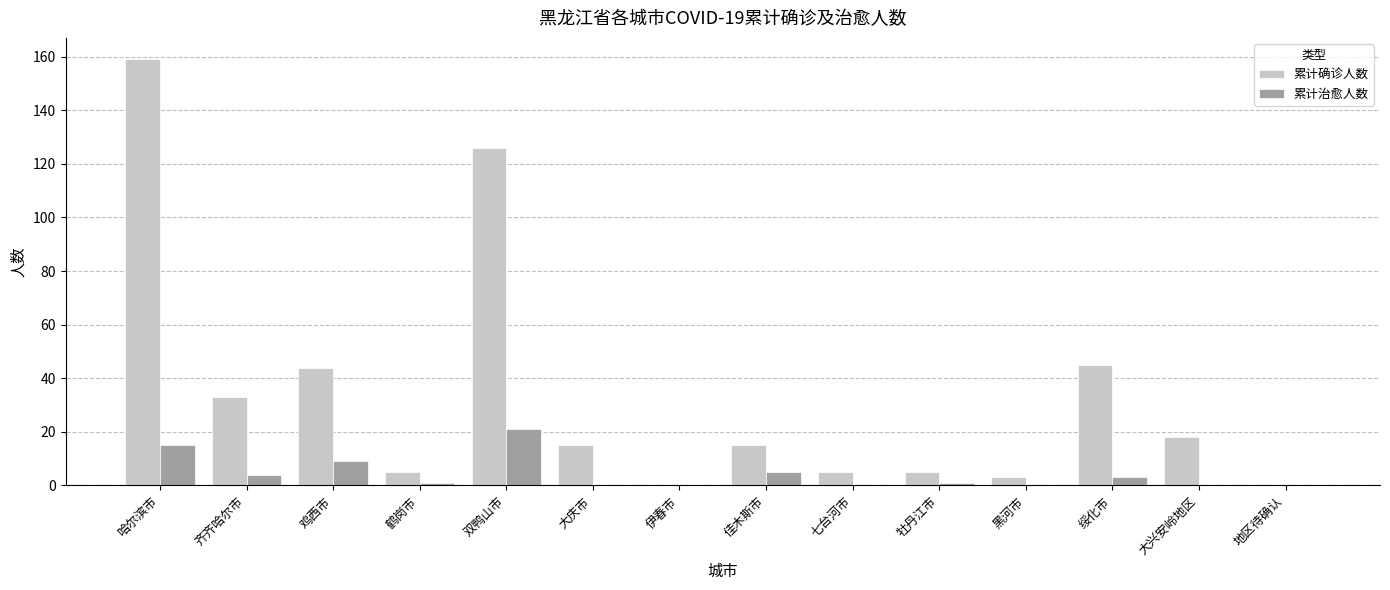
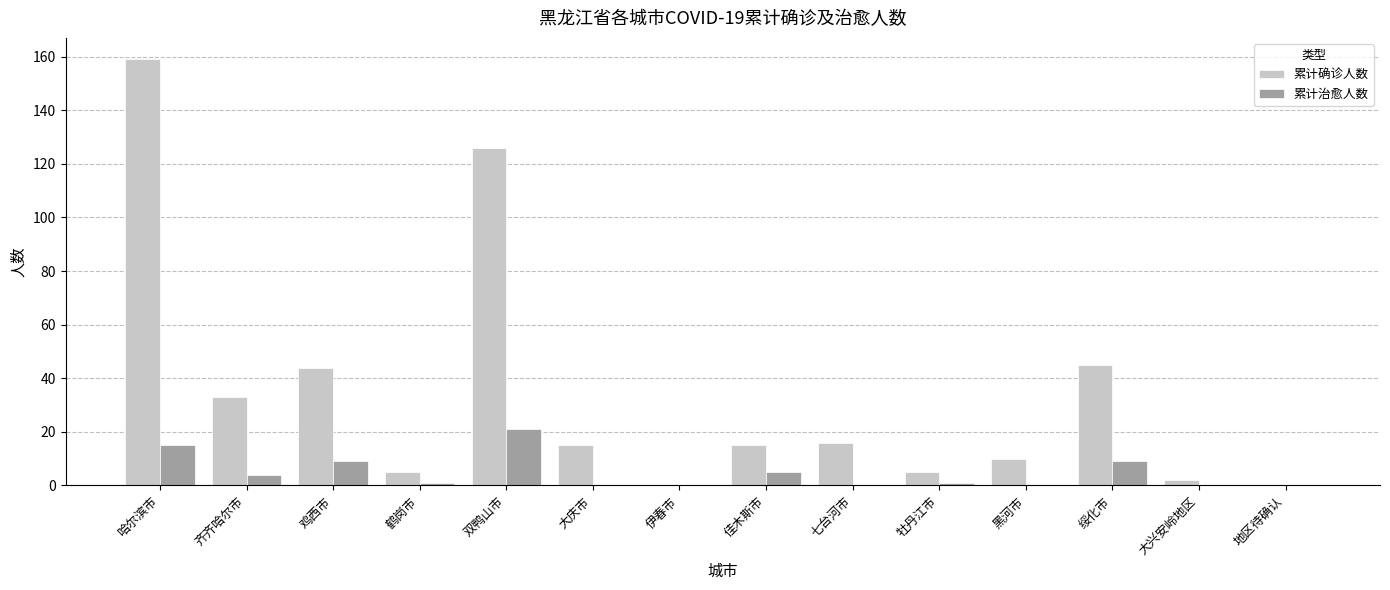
累计确诊人数, 七台河市: 5 -> 16
累计确诊人数, 黑河市: 3 -> 10
累计治愈人数, 绥化市: 3 -> 9
累计确诊人数, 大兴安岭地区: 18 -> 2
